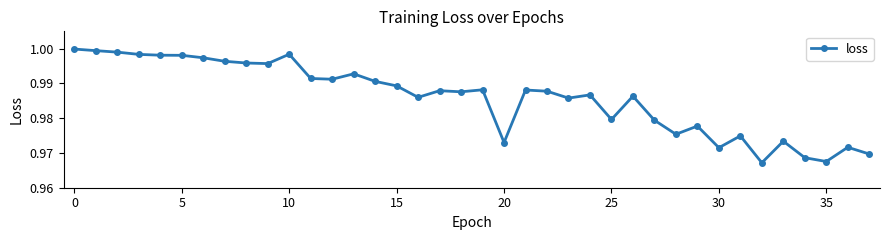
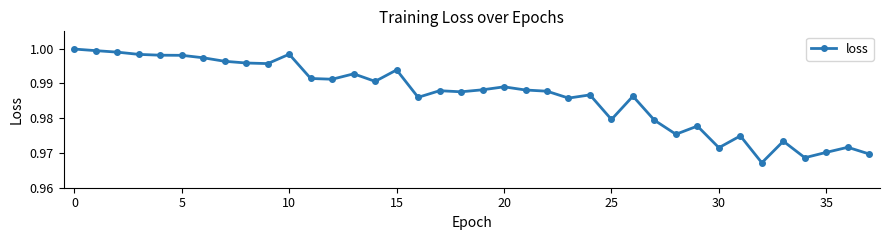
15: 0.989 -> 0.994
20: 0.973 -> 0.989
35: 0.968 -> 0.970
